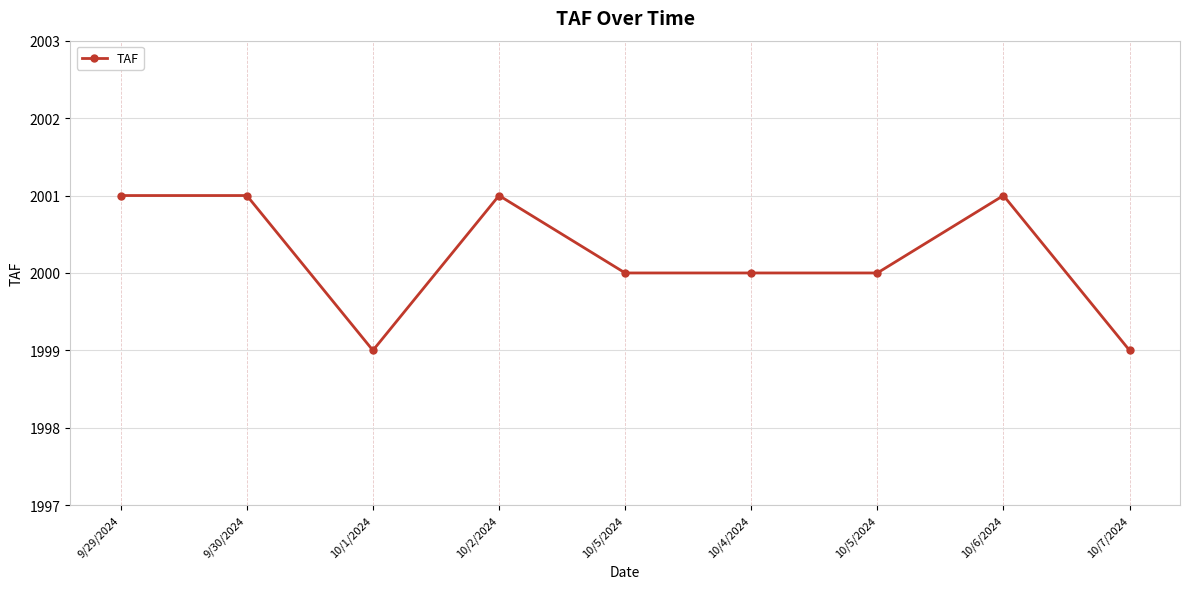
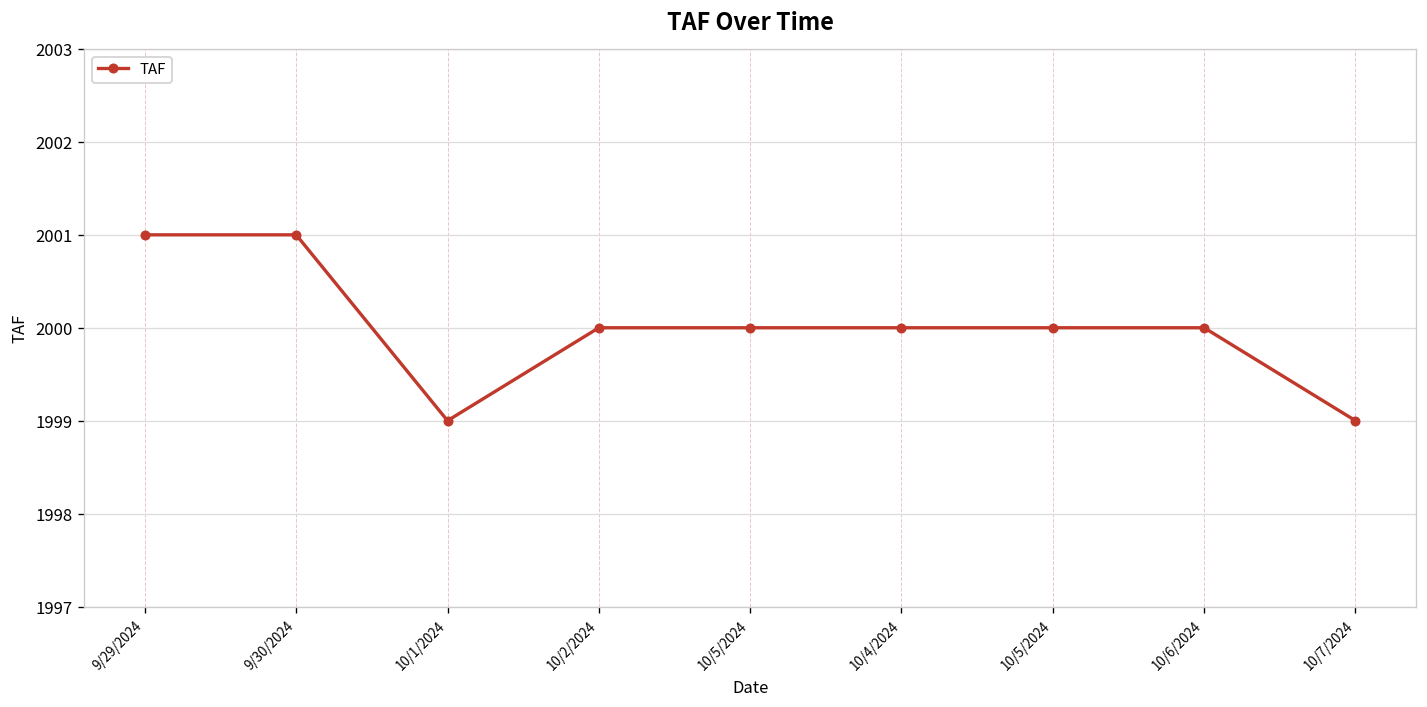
10/2/2024: 2001 -> 2000
10/6/2024: 2001 -> 2000
